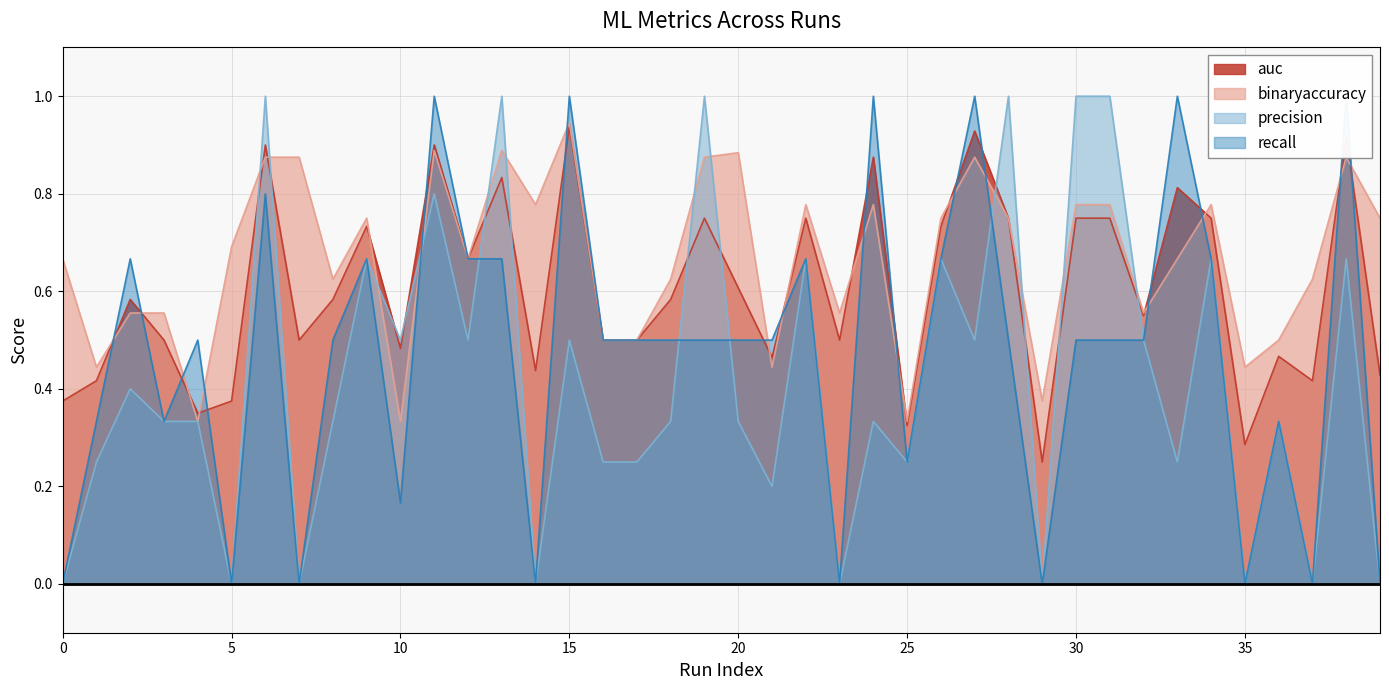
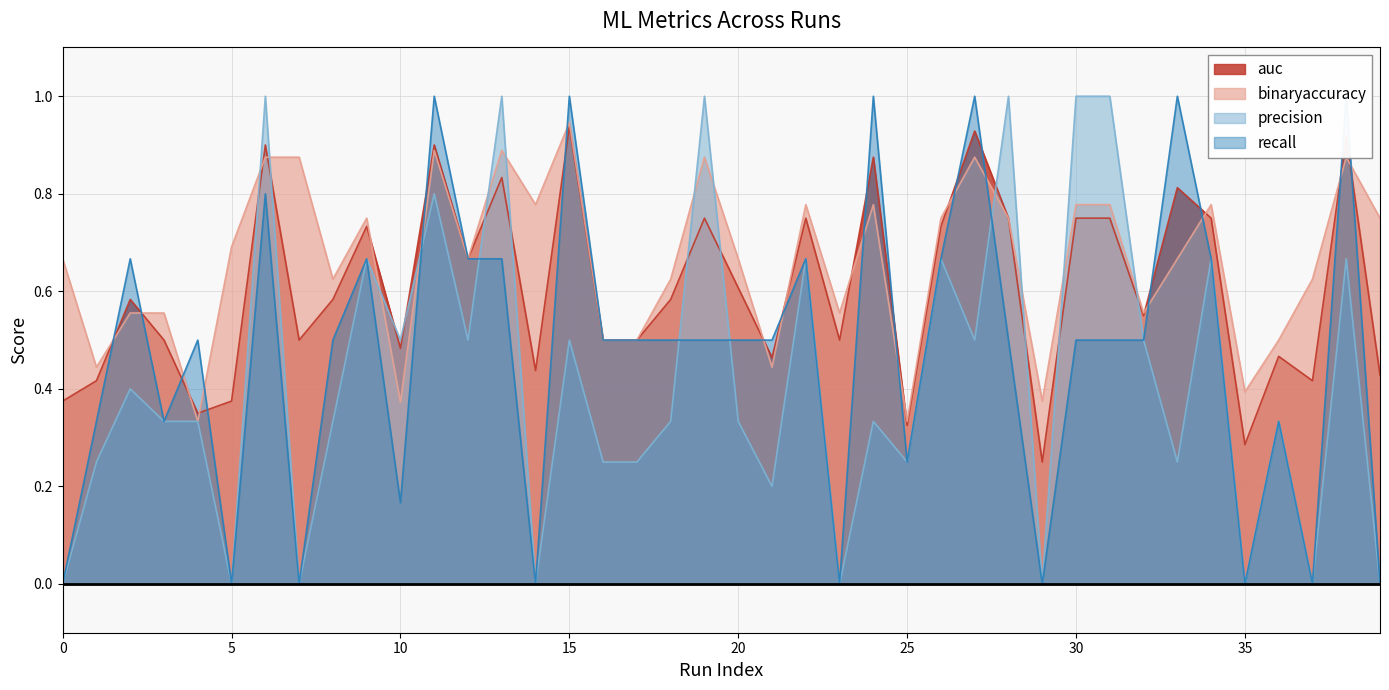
binaryaccuracy, 10: 0.33 -> 0.37
binaryaccuracy, 20: 0.88 -> 0.67
binaryaccuracy, 35: 0.44 -> 0.39
